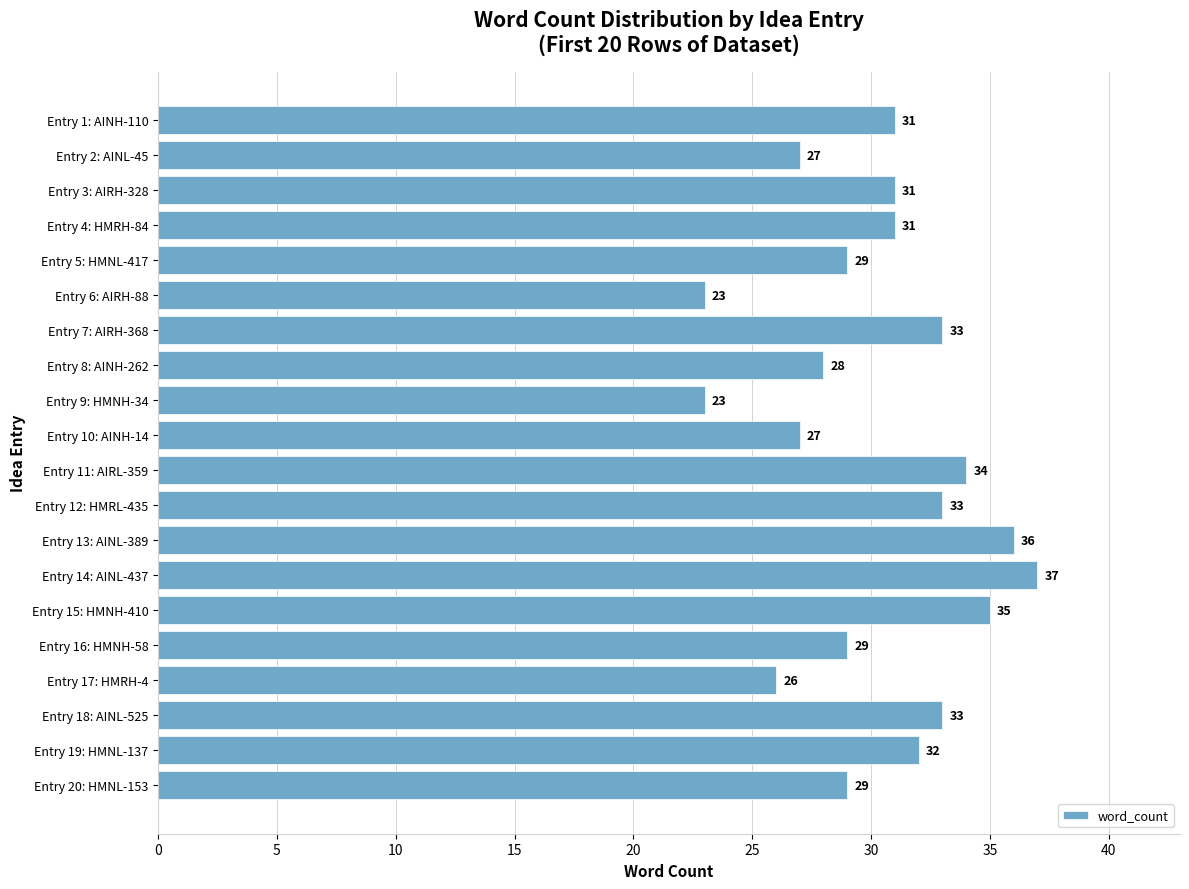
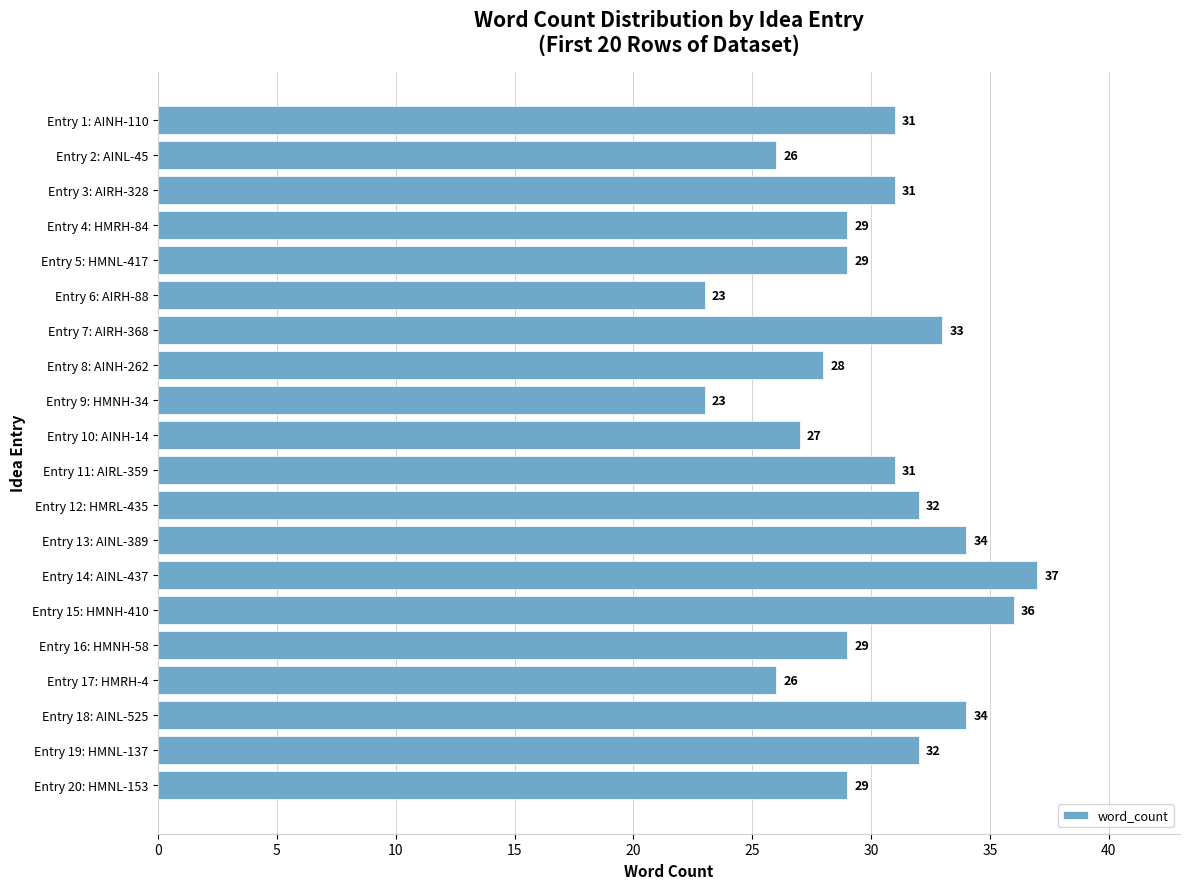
Entry 2: AINL-45: 27 -> 26
Entry 4: HMRH-84: 31 -> 29
Entry 11: AIRL-359: 34 -> 31
Entry 12: HMRL-435: 33 -> 32
Entry 13: AINL-389: 36 -> 34
Entry 15: HMNH-410: 35 -> 36
Entry 18: AINL-525: 33 -> 34
